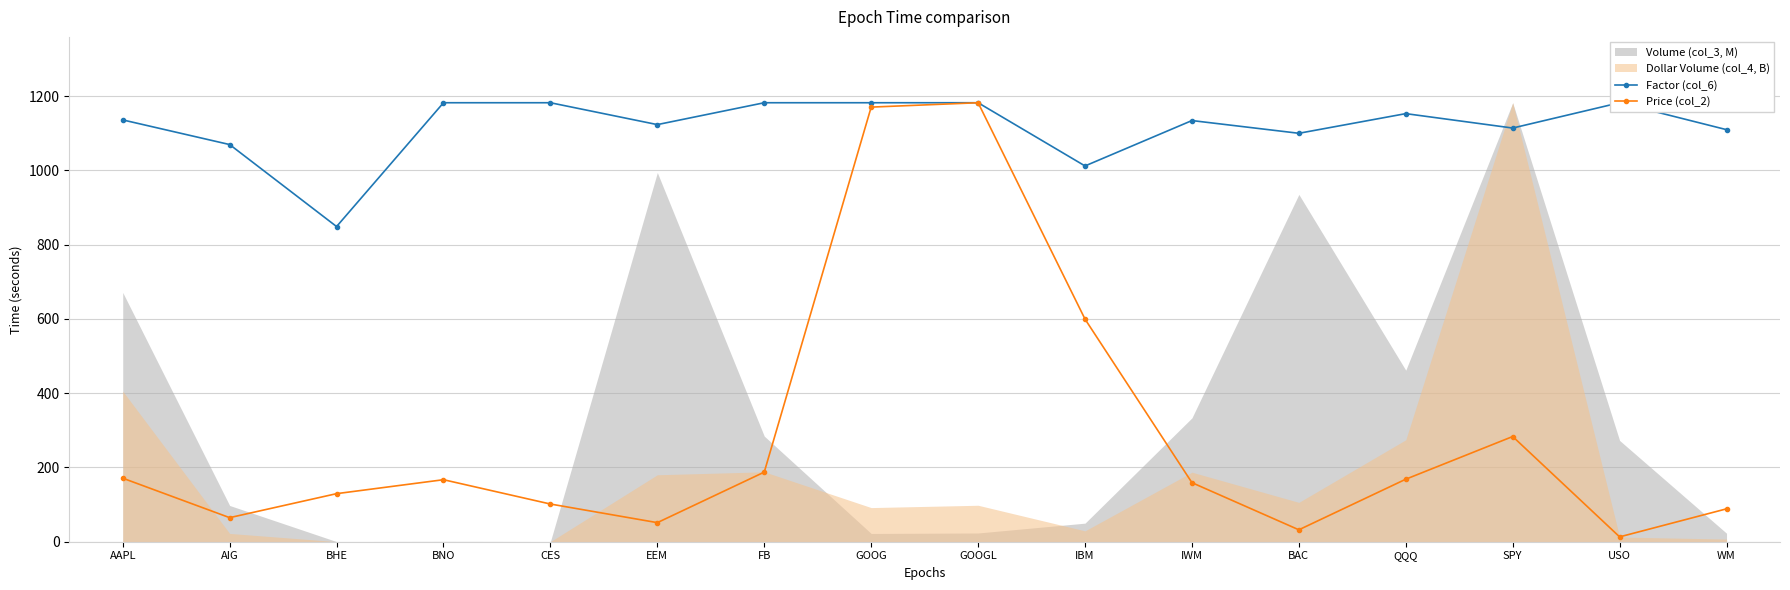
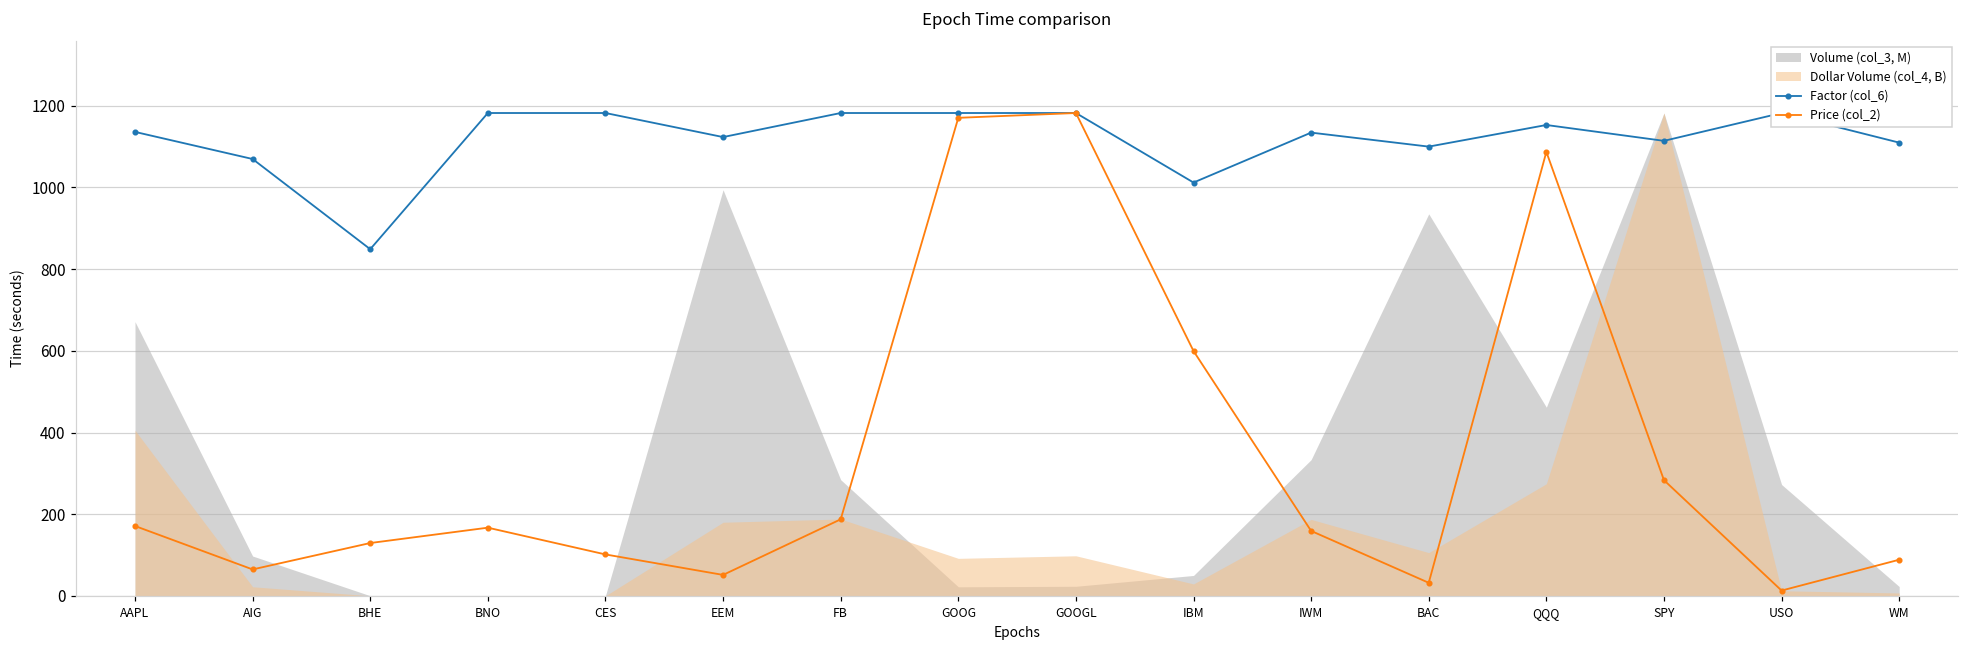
Price (col_2), QQQ: 170 -> 1090
